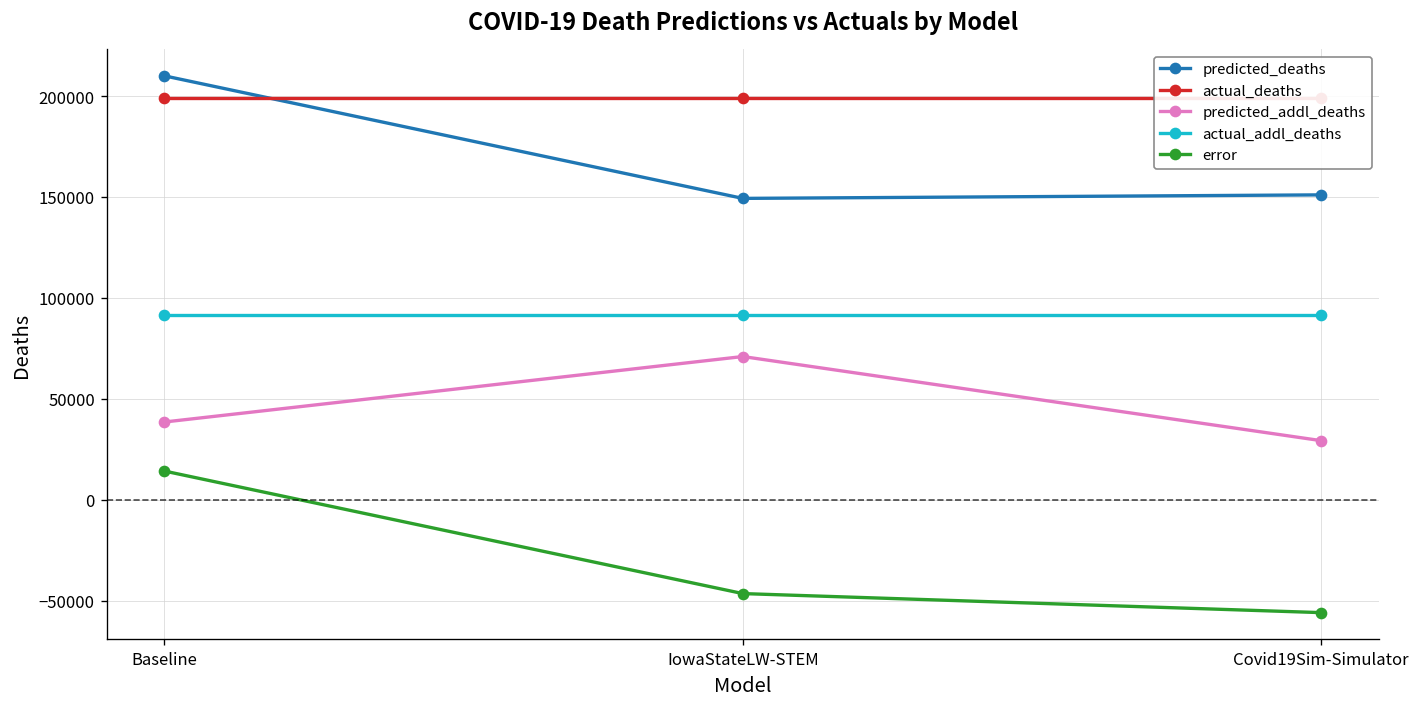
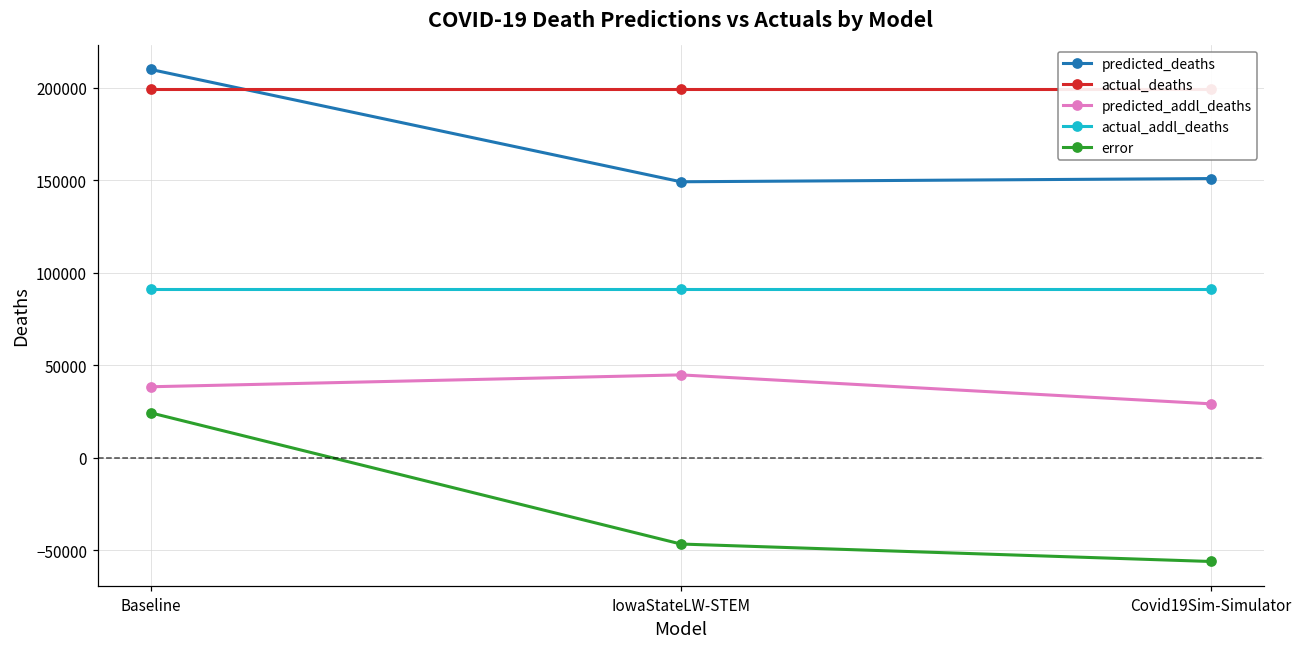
error, Baseline: 14000 -> 24000
predicted_addl_deaths, IowaStateLW-STEM: 71000 -> 45000
